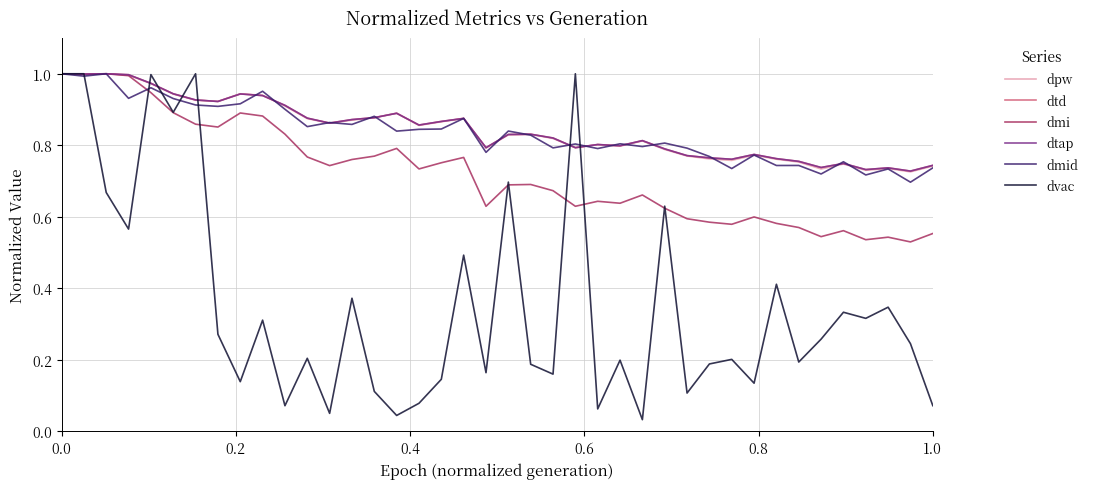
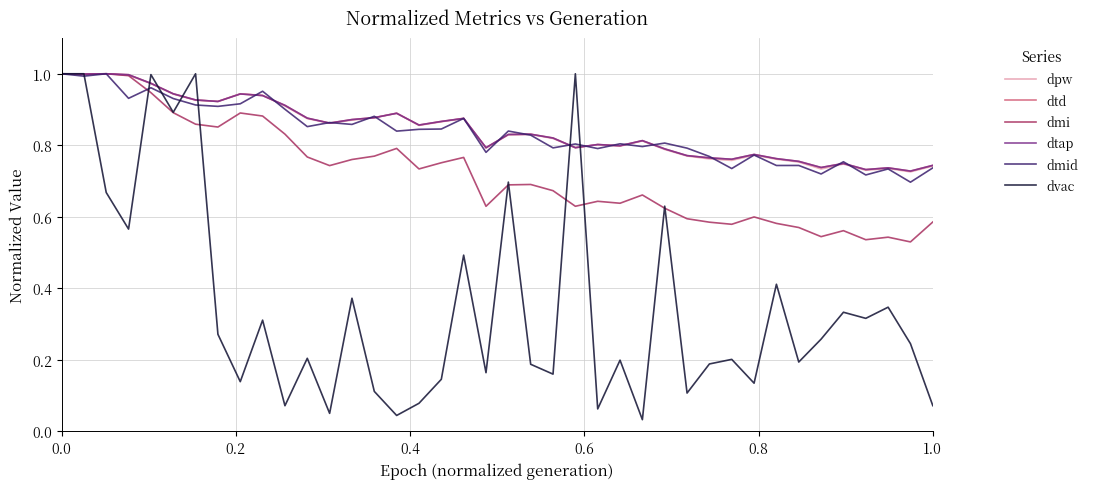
dmi, 1.0: 0.55 -> 0.59
